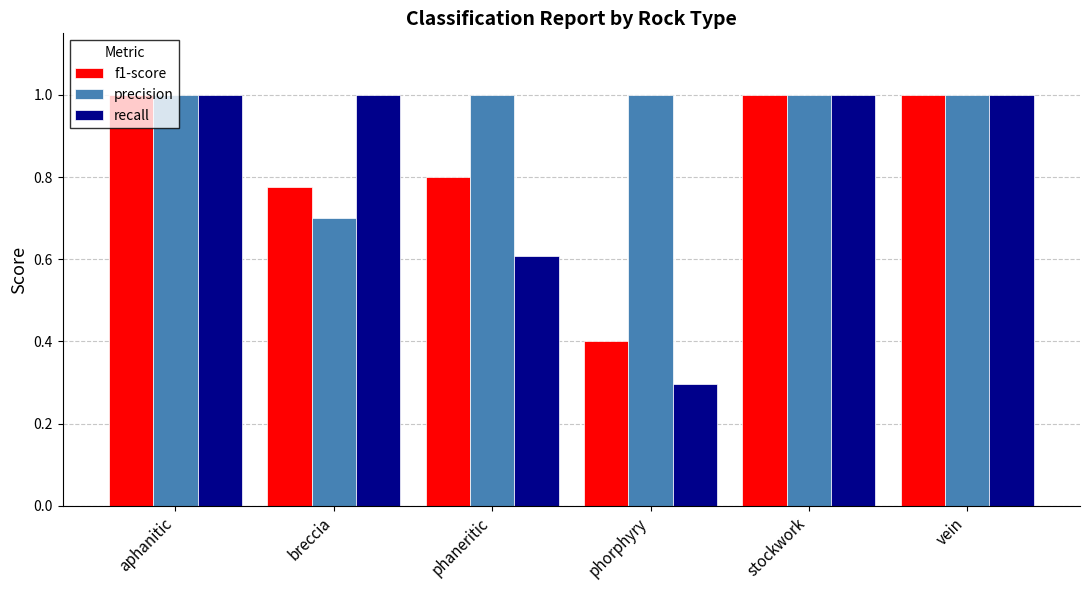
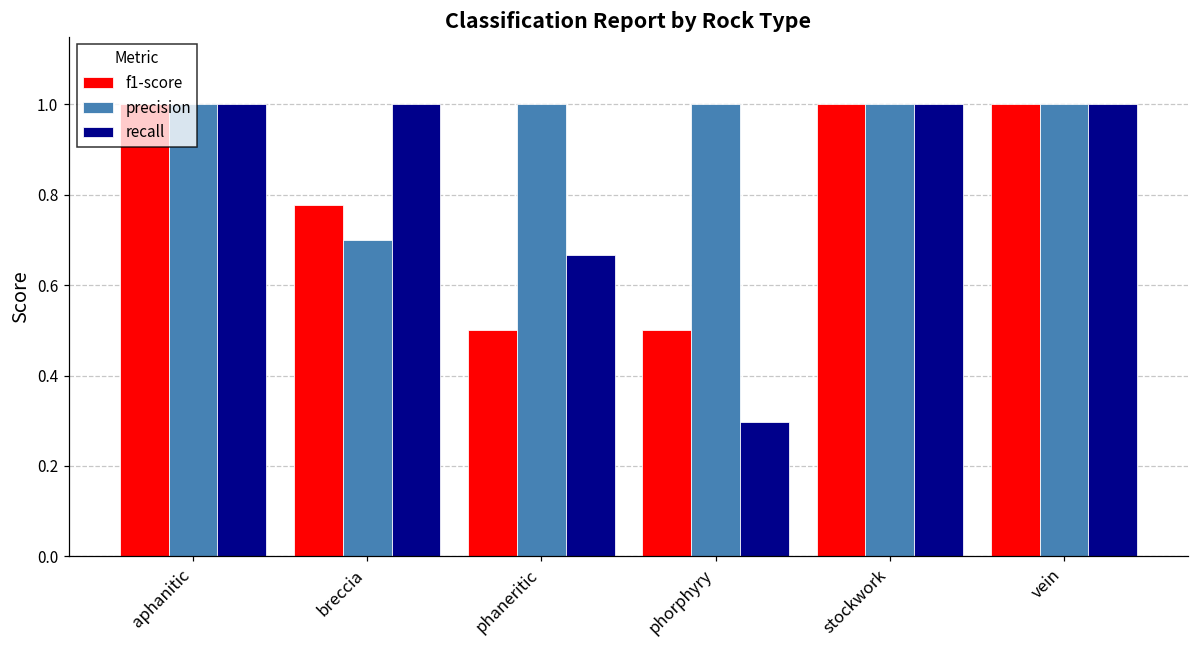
f1-score, phaneritic: 0.8 -> 0.5
recall, phaneritic: 0.61 -> 0.67
f1-score, phorphyry: 0.4 -> 0.5
